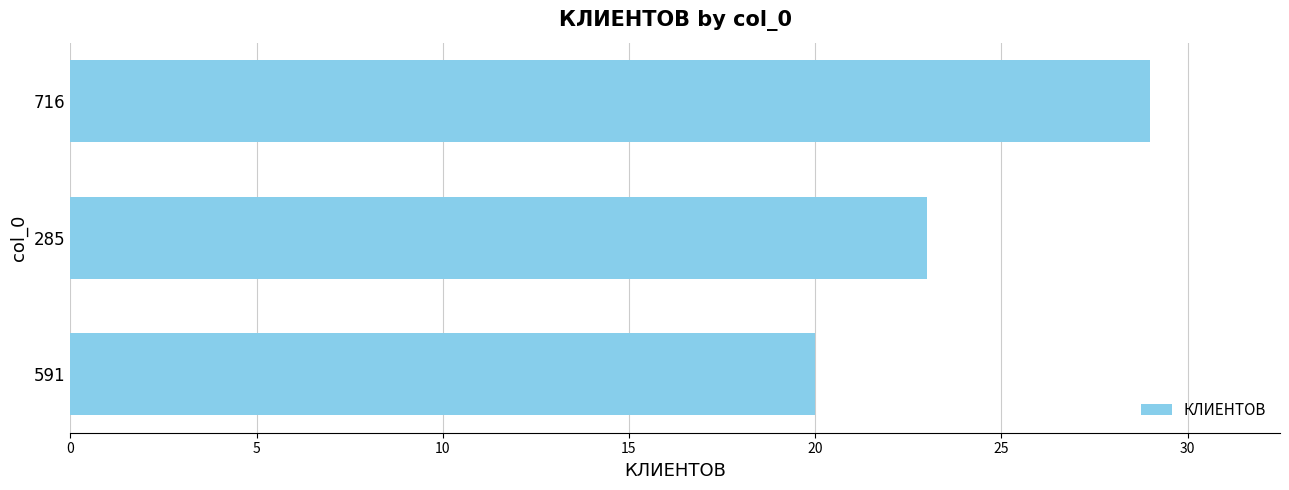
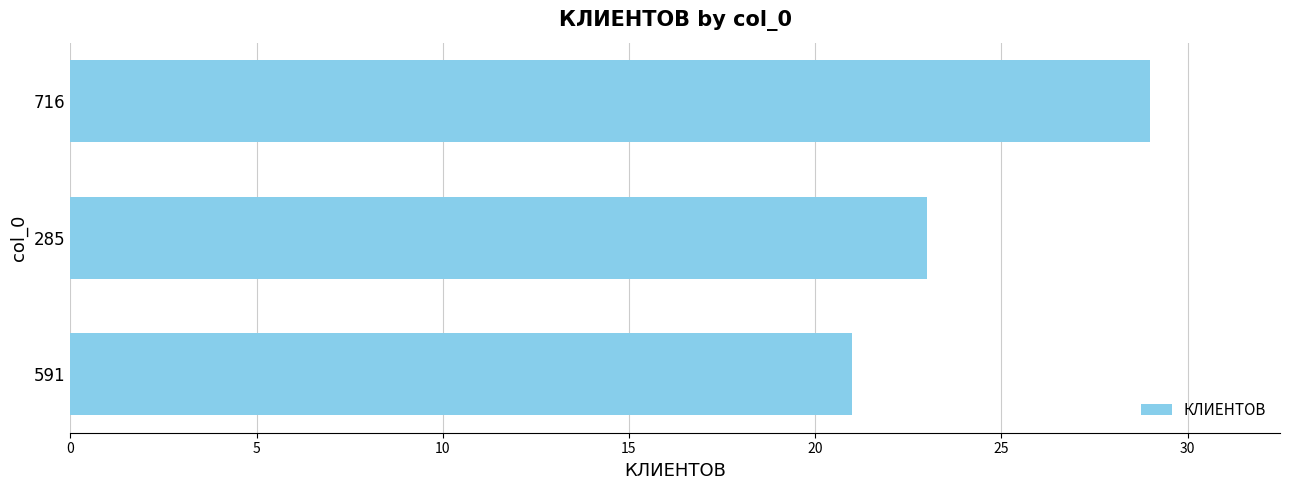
591: 20 -> 21
